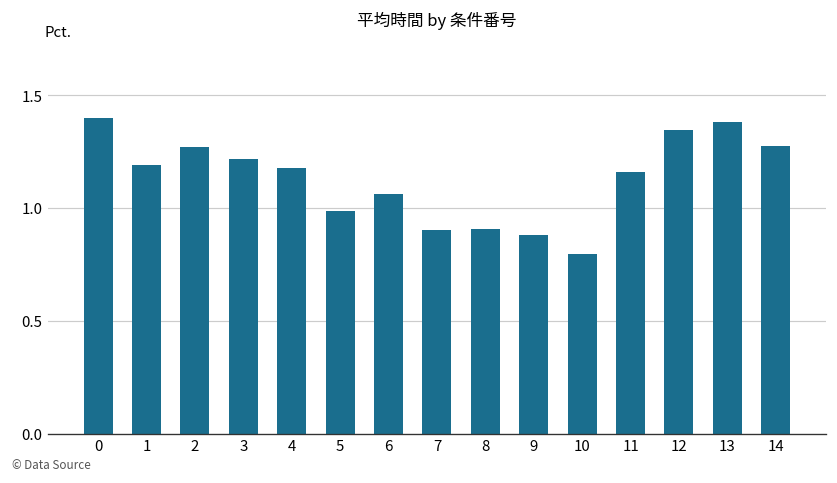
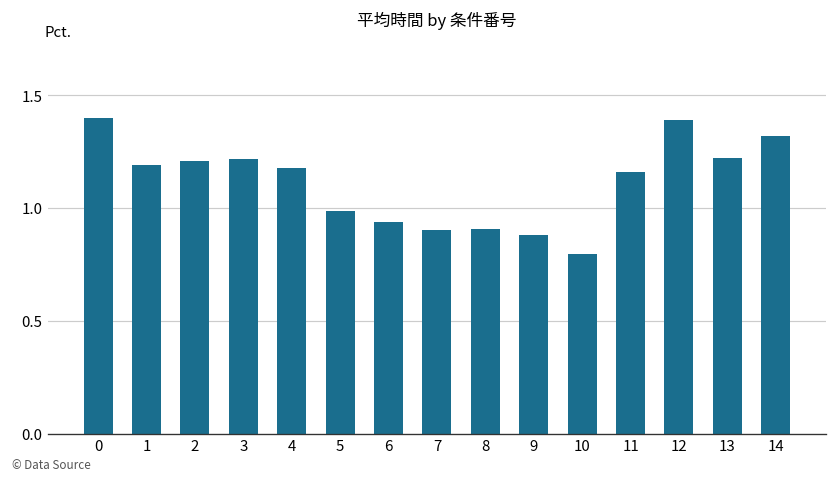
2: 1.27 -> 1.21
6: 1.06 -> 0.94
12: 1.35 -> 1.39
13: 1.38 -> 1.22
14: 1.28 -> 1.32
